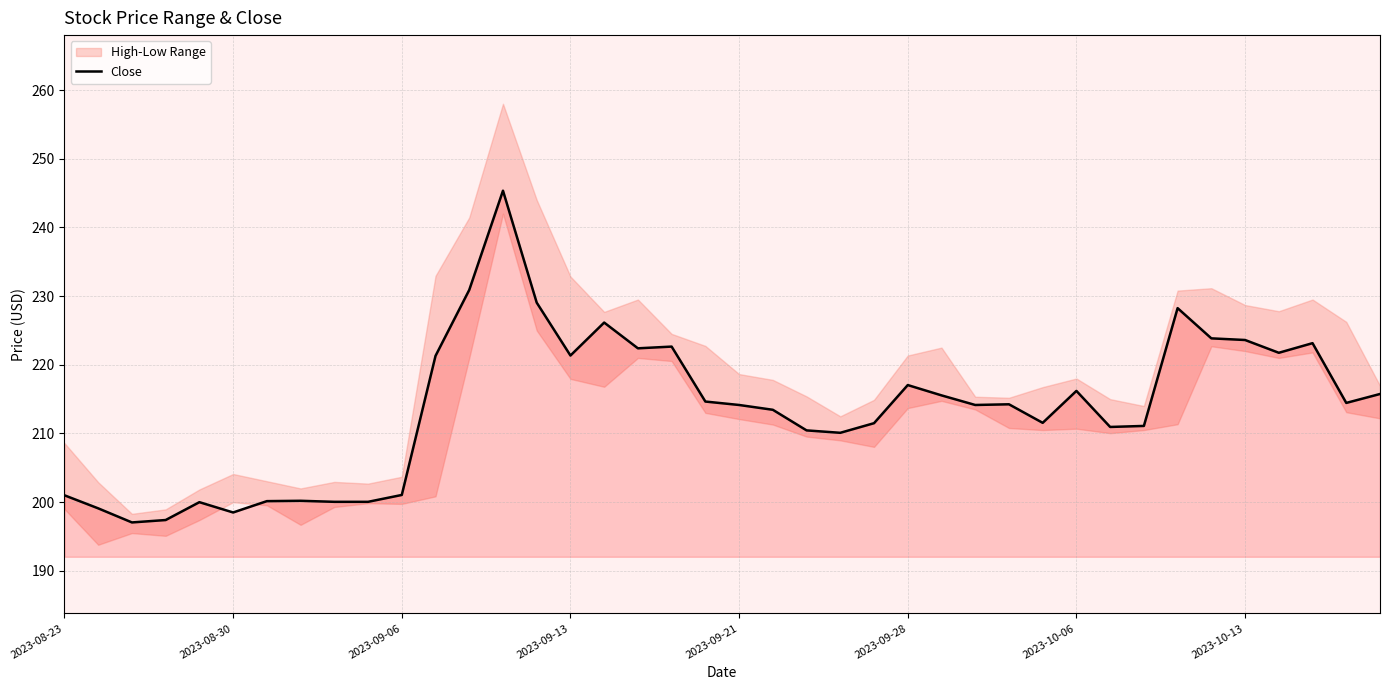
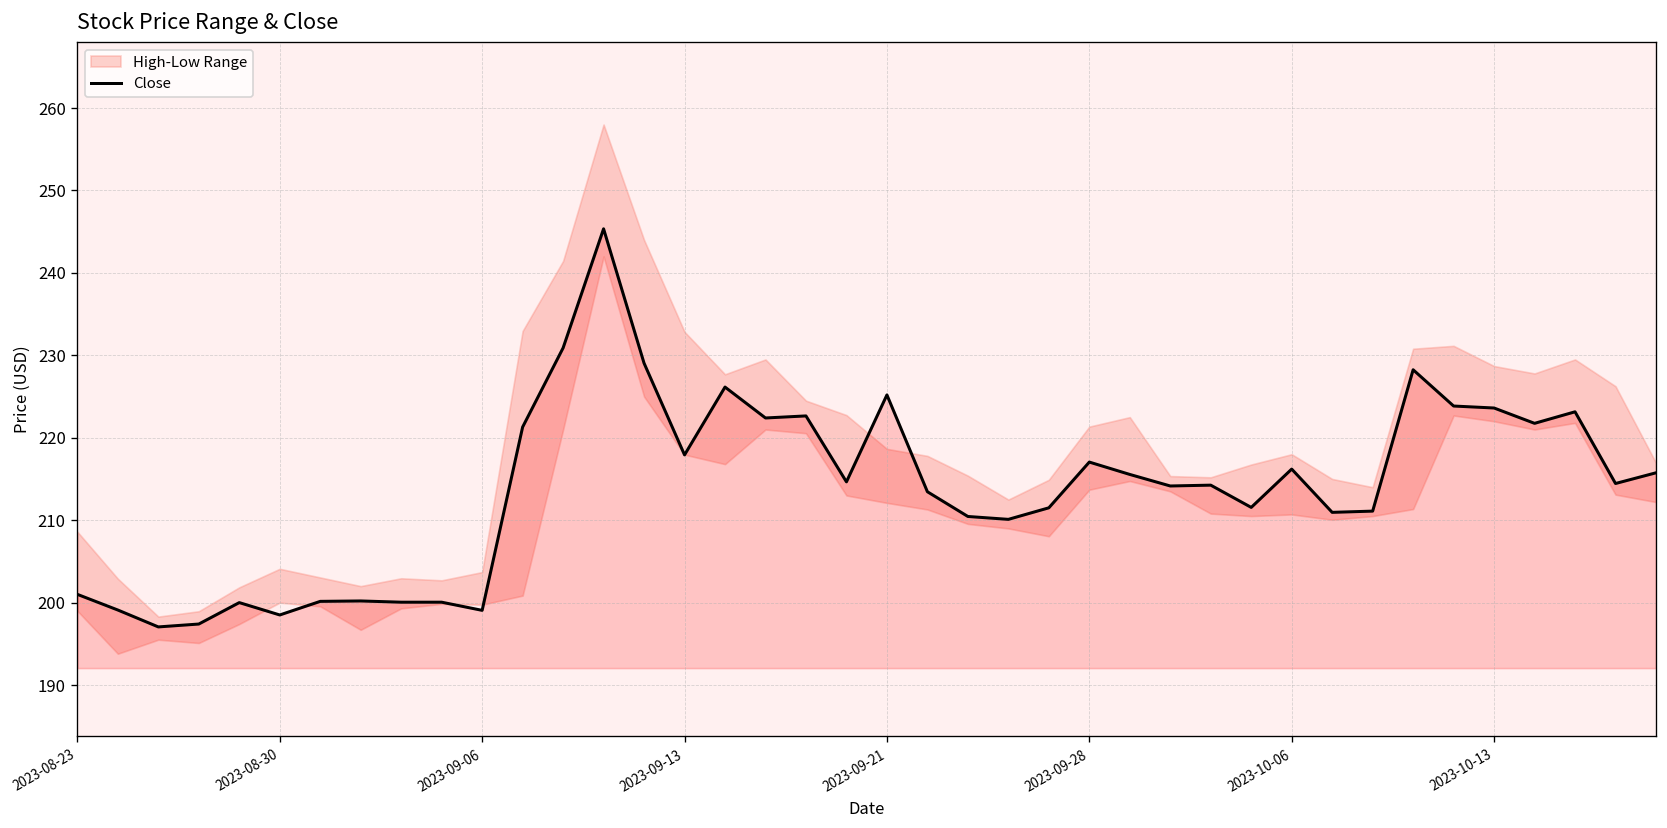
Close, 2023-09-06: 201 -> 199
Close, 2023-09-13: 221 -> 218
Close, 2023-09-21: 214 -> 225
